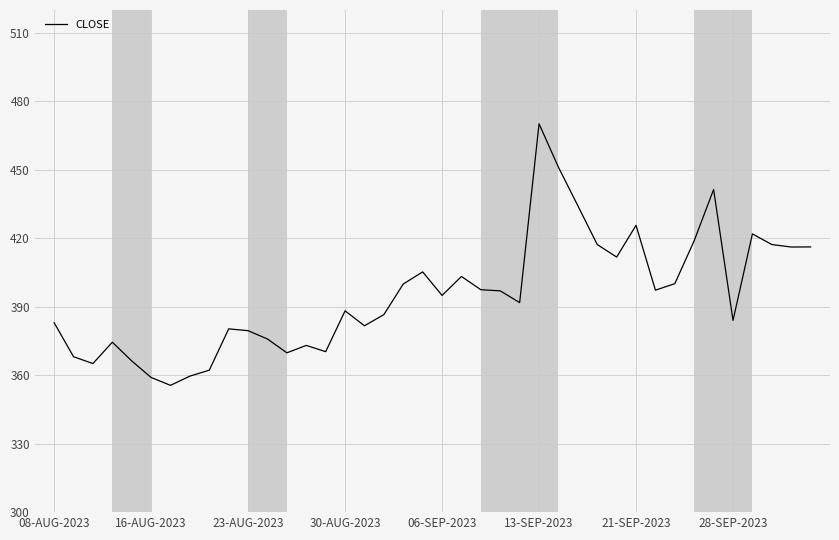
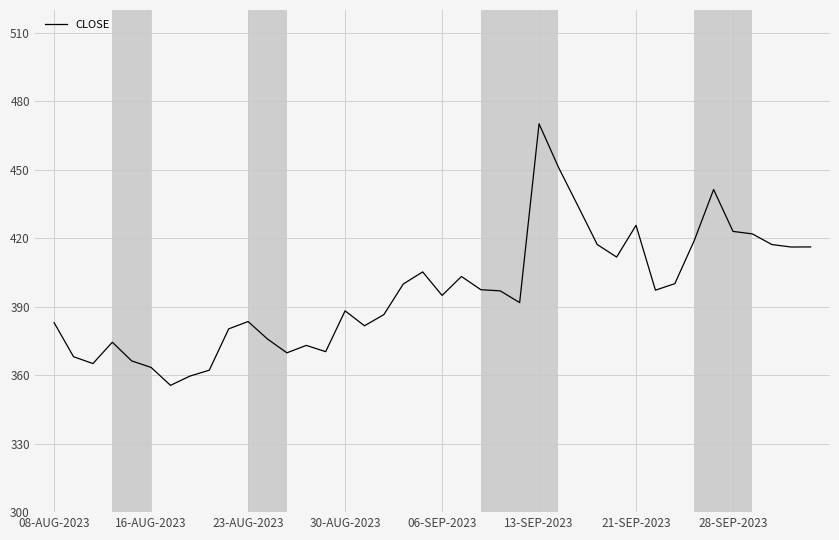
16-AUG-2023: 359 -> 363
23-AUG-2023: 380 -> 384
28-SEP-2023: 384 -> 423
